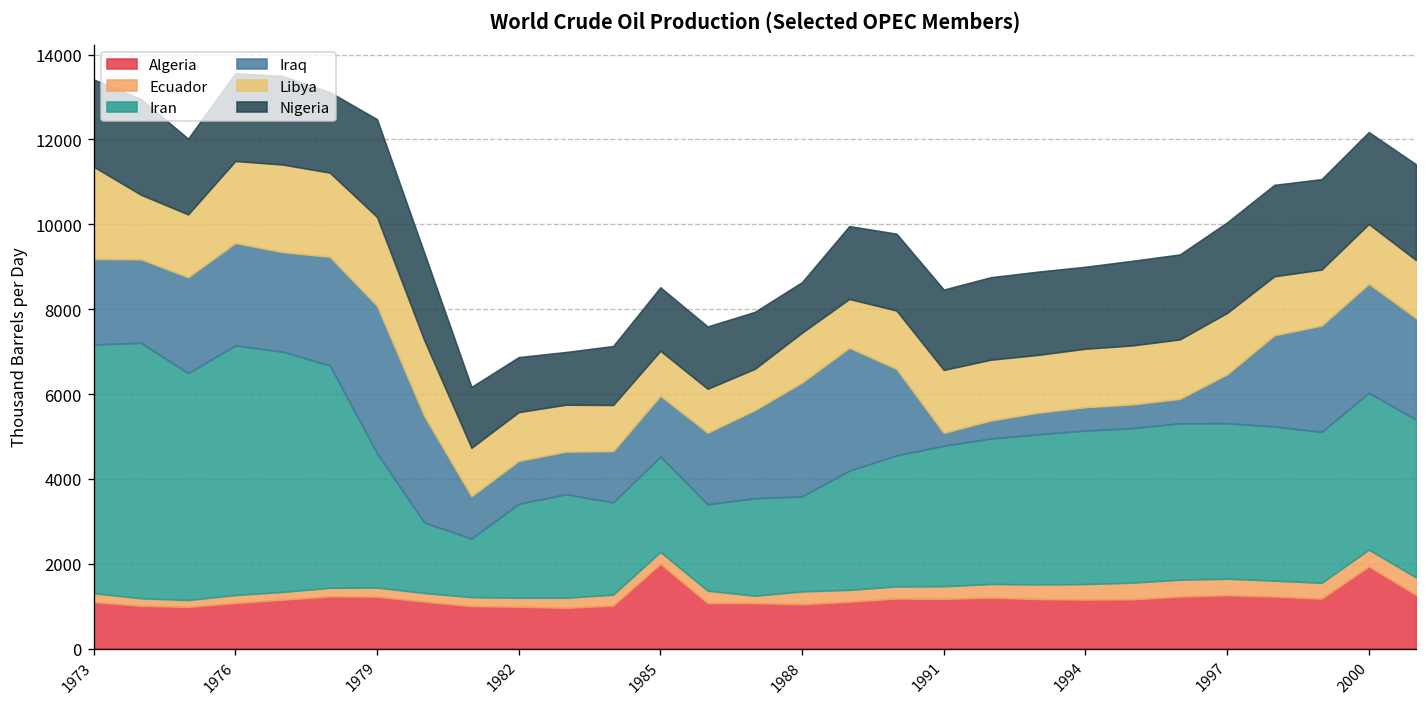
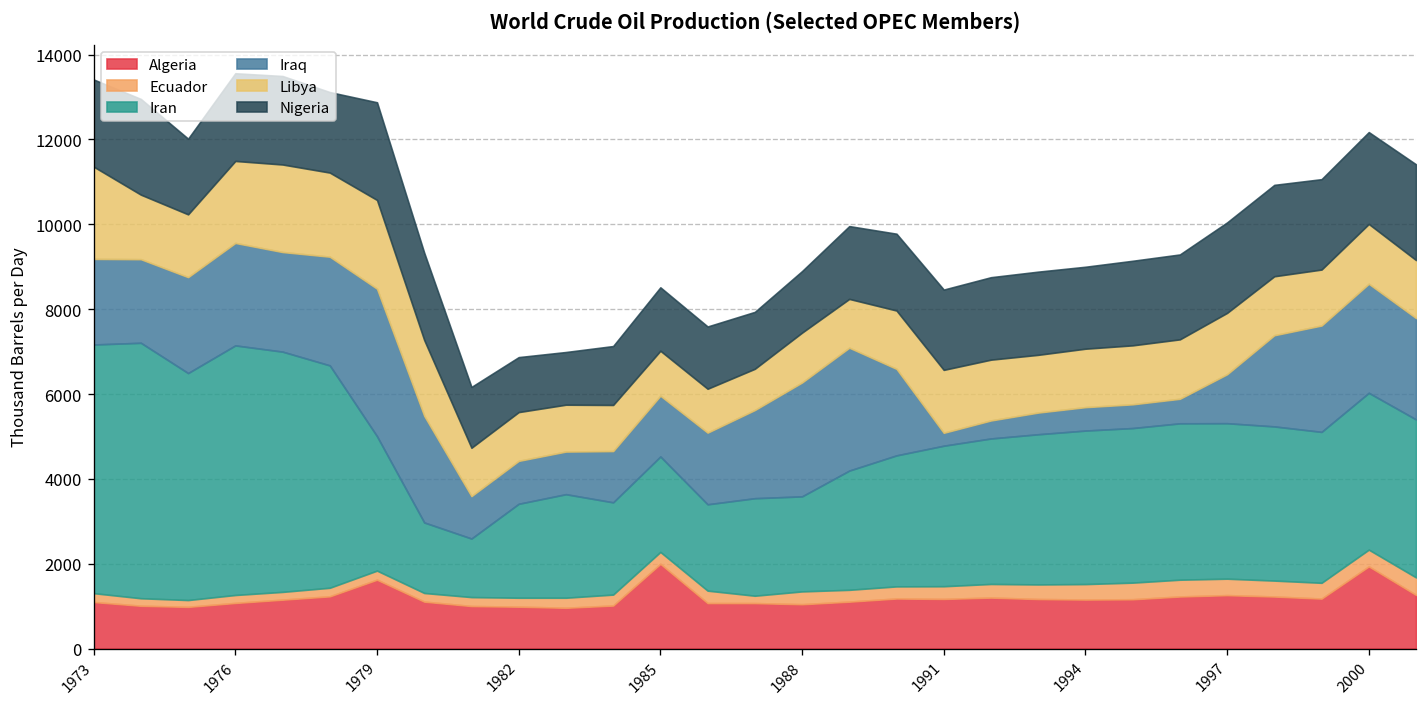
Algeria, 1979: 1200 -> 1600
Nigeria, 1988: 1200 -> 1500
